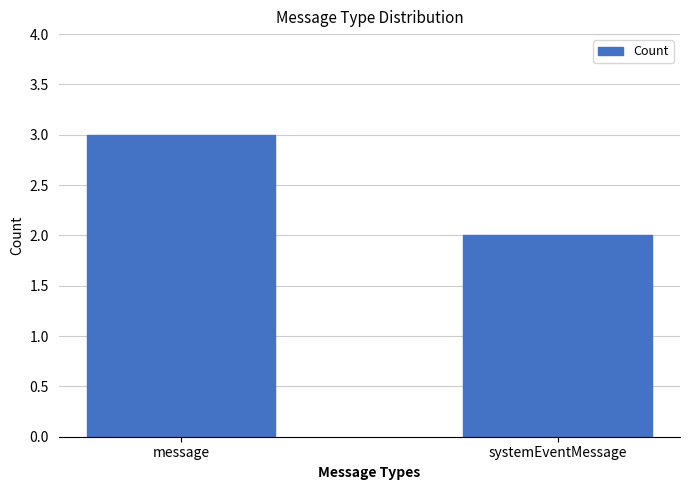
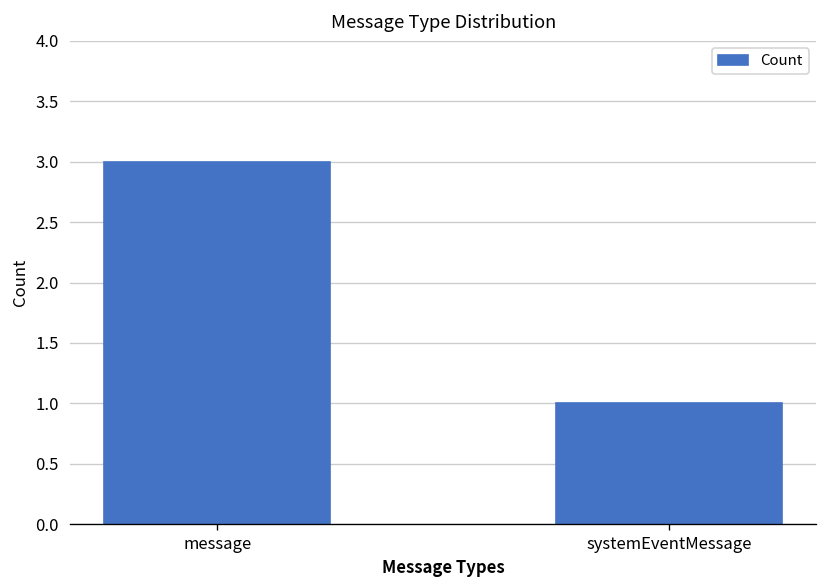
systemEventMessage: 2 -> 1
